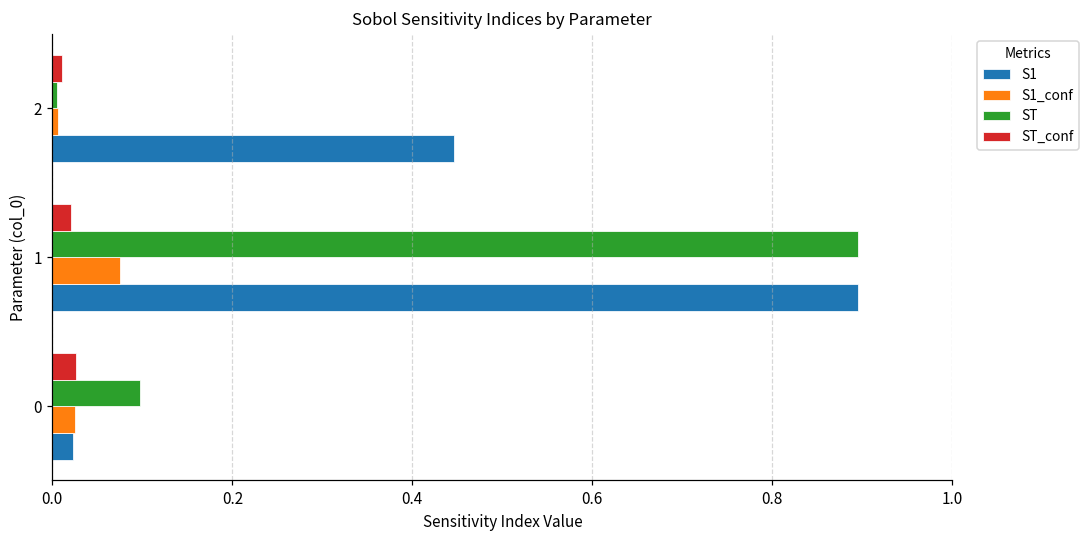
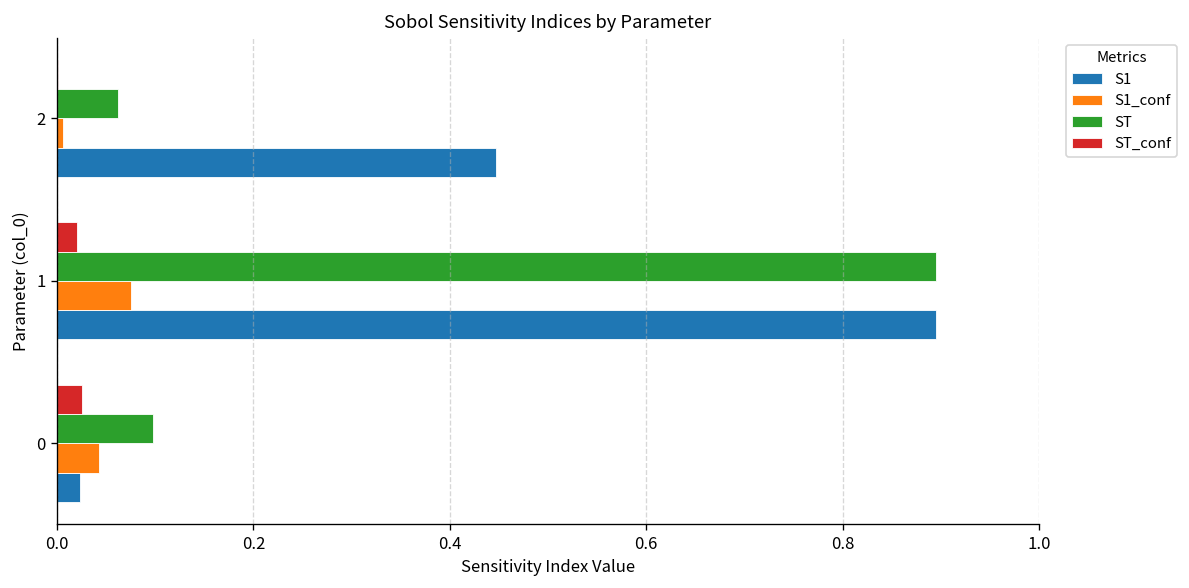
ST_conf, 2: 0.01 -> 0.00
ST, 2: 0.01 -> 0.06
S1_conf, 0: 0.03 -> 0.04
